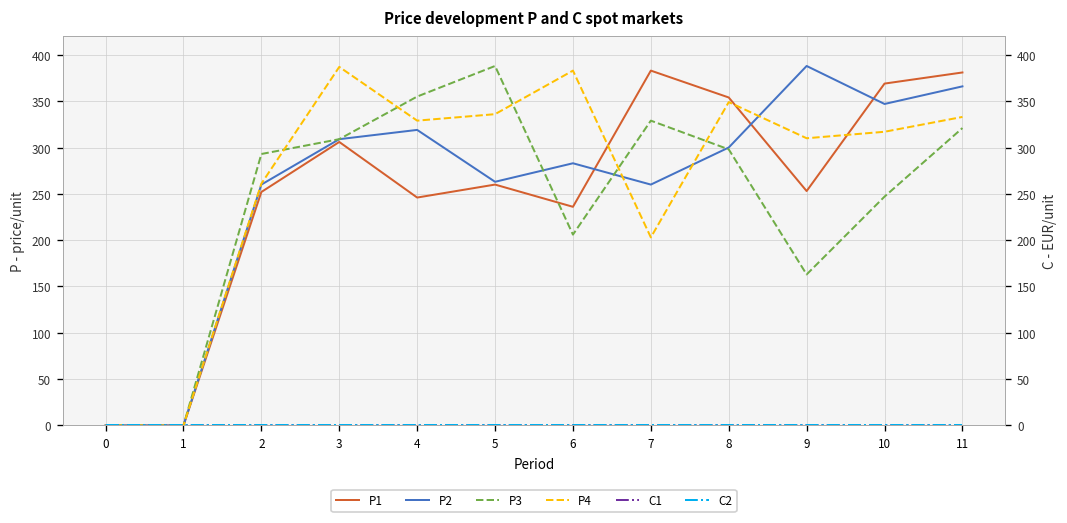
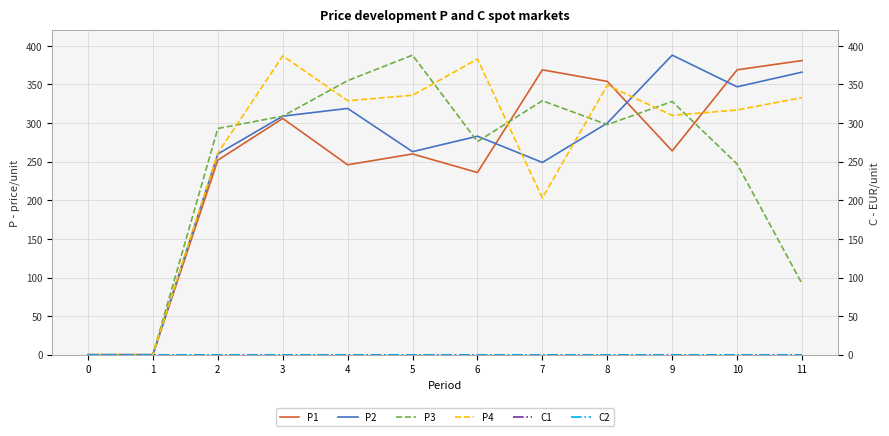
P3, 6: 210 -> 280
P1, 7: 380 -> 370
P2, 7: 260 -> 250
P1, 9: 250 -> 260
P3, 9: 160 -> 330
P3, 11: 320 -> 90
